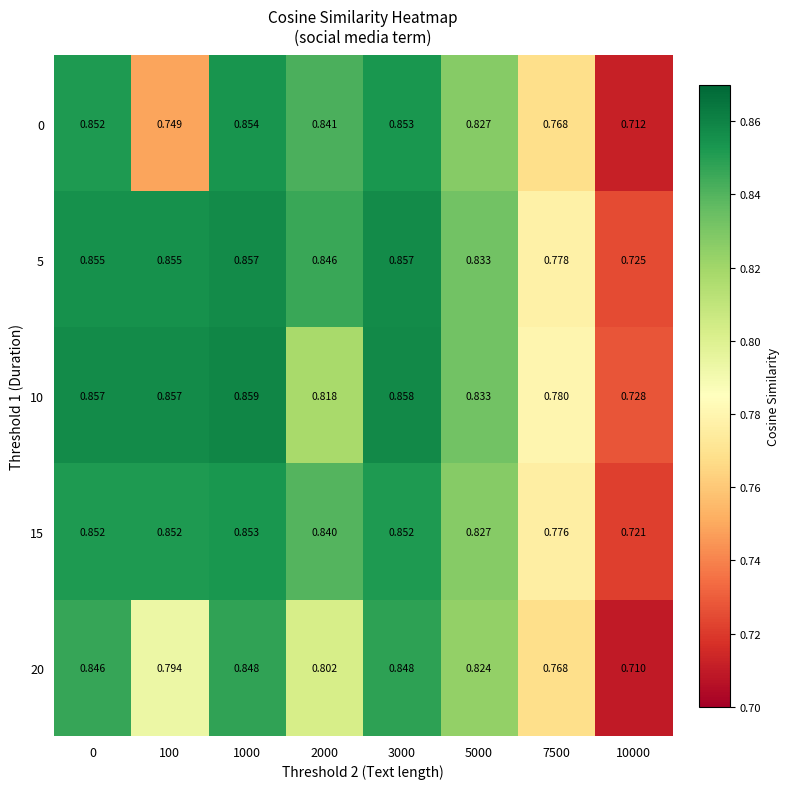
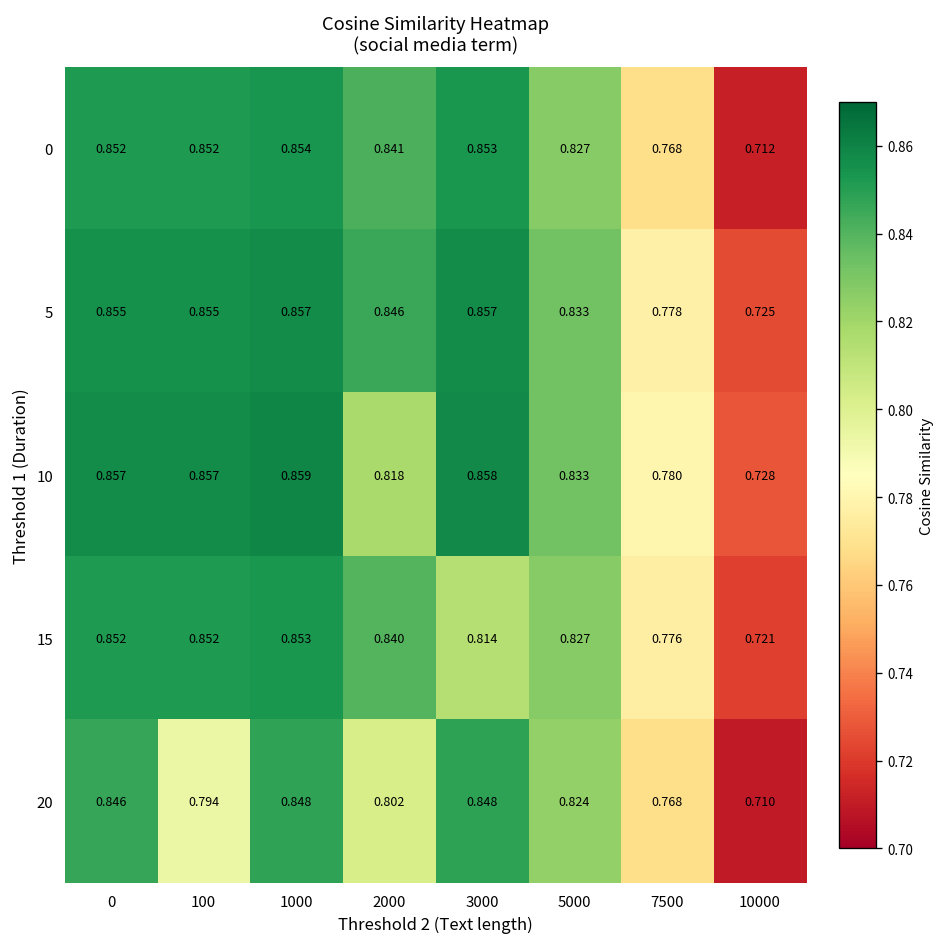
0, 100: 0.749 -> 0.852
15, 3000: 0.852 -> 0.814
